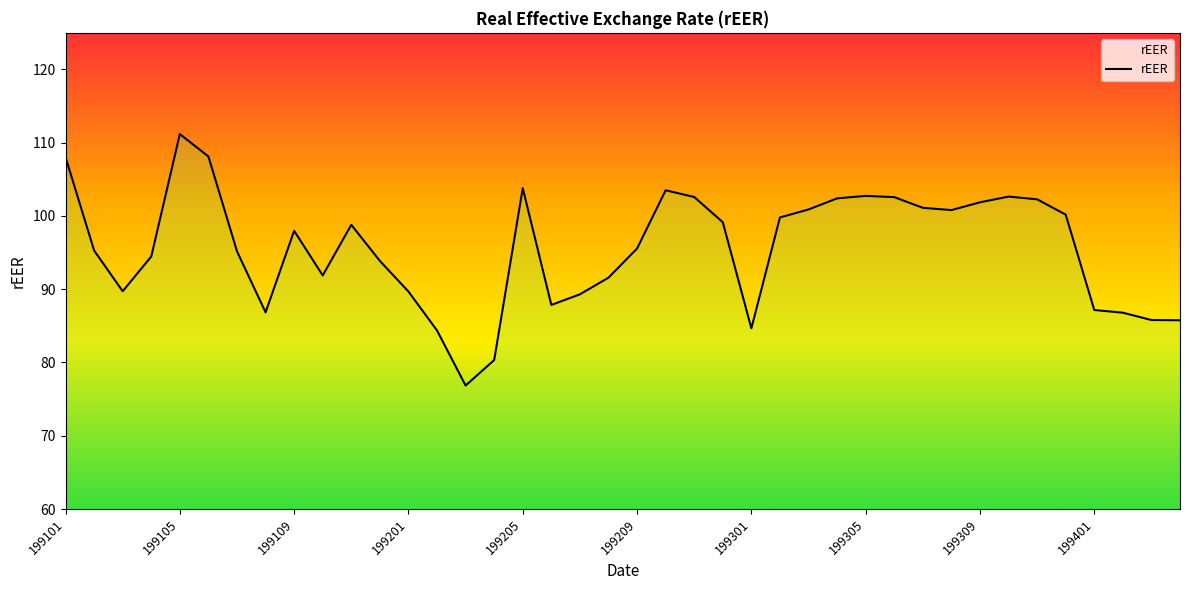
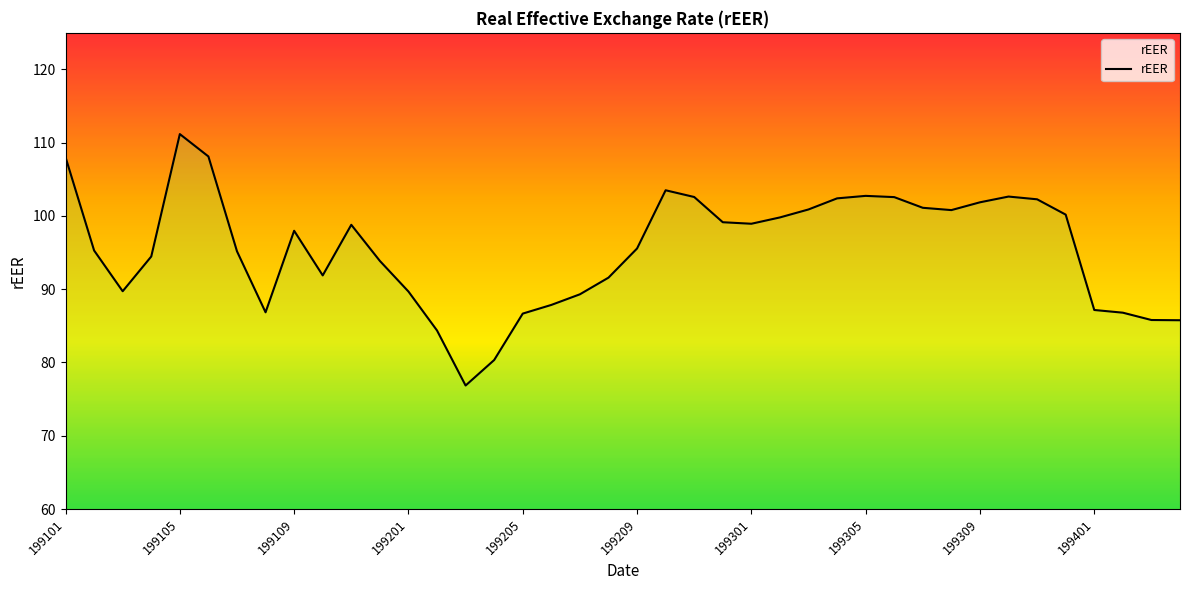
199205: 104 -> 87
199301: 85 -> 99
